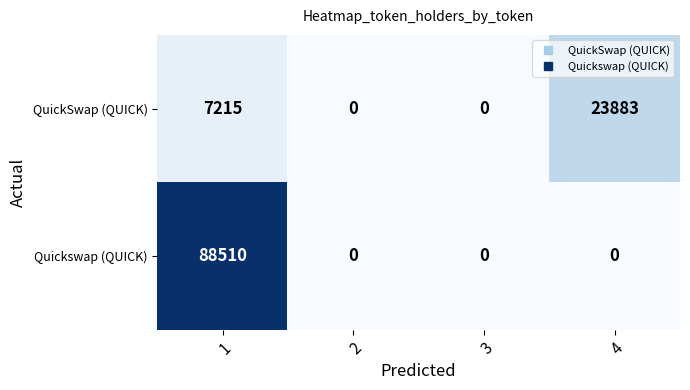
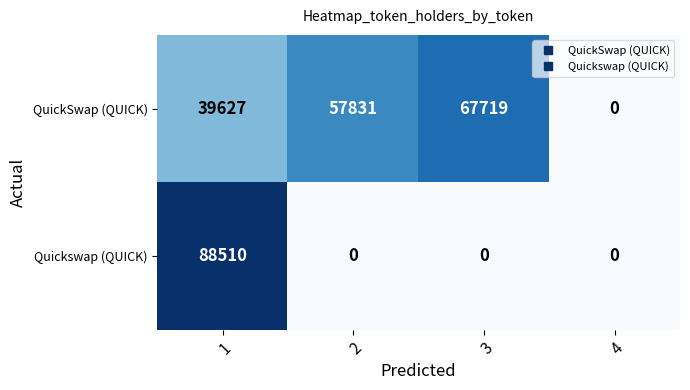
QuickSwap (QUICK), 1: 7215 -> 39627
QuickSwap (QUICK), 2: 0 -> 57831
QuickSwap (QUICK), 3: 0 -> 67719
QuickSwap (QUICK), 4: 23883 -> 0
